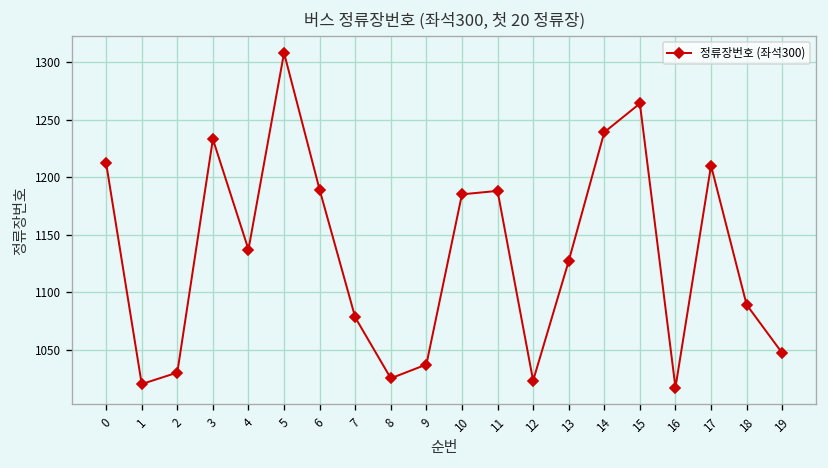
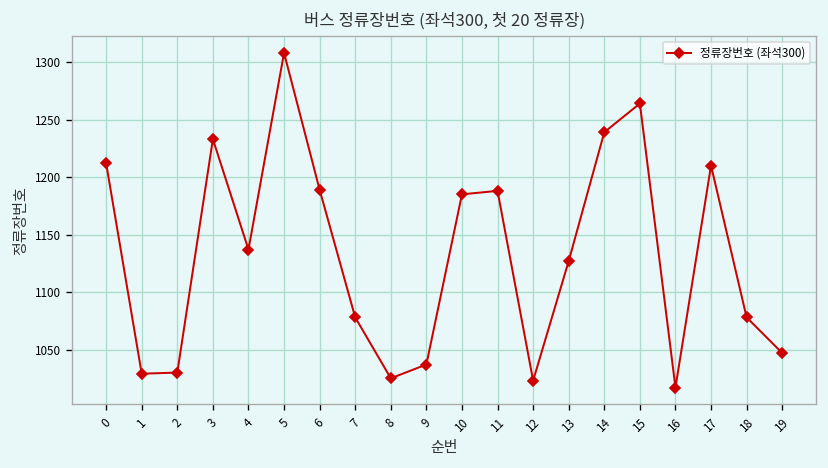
1: 1020 -> 1030
18: 1090 -> 1080
